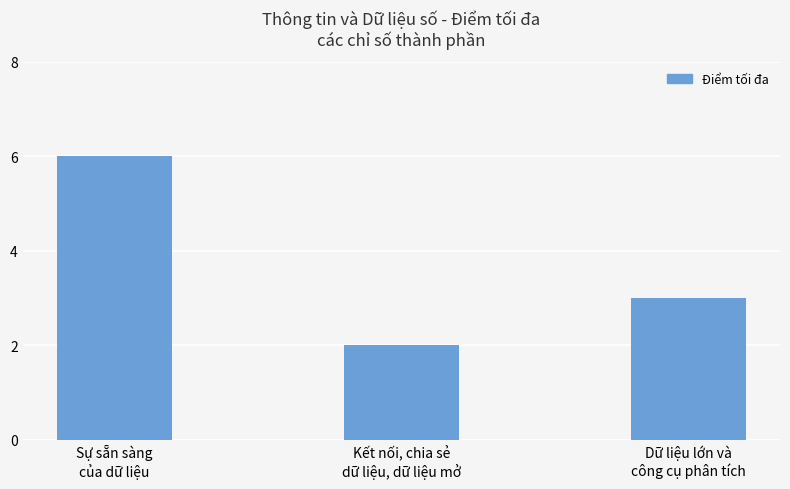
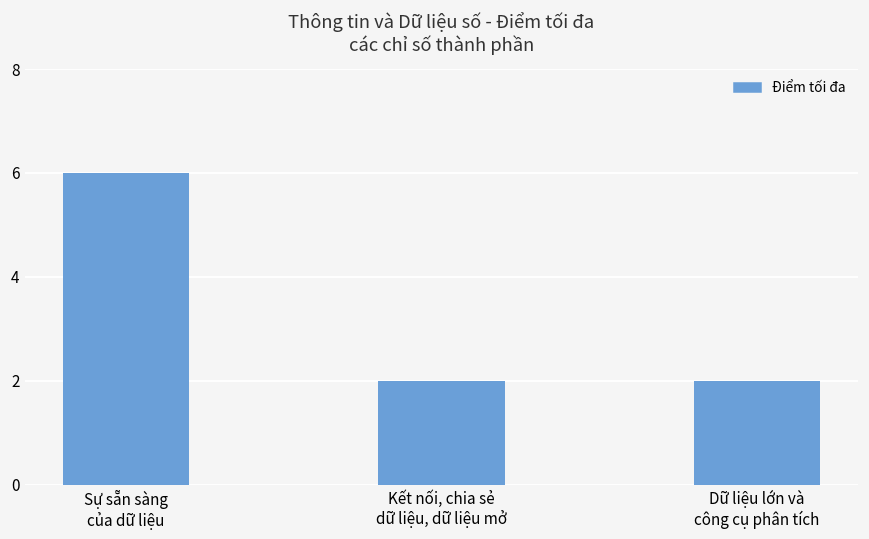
Dữ liệu lớn và công cụ phân tích: 3 -> 2
